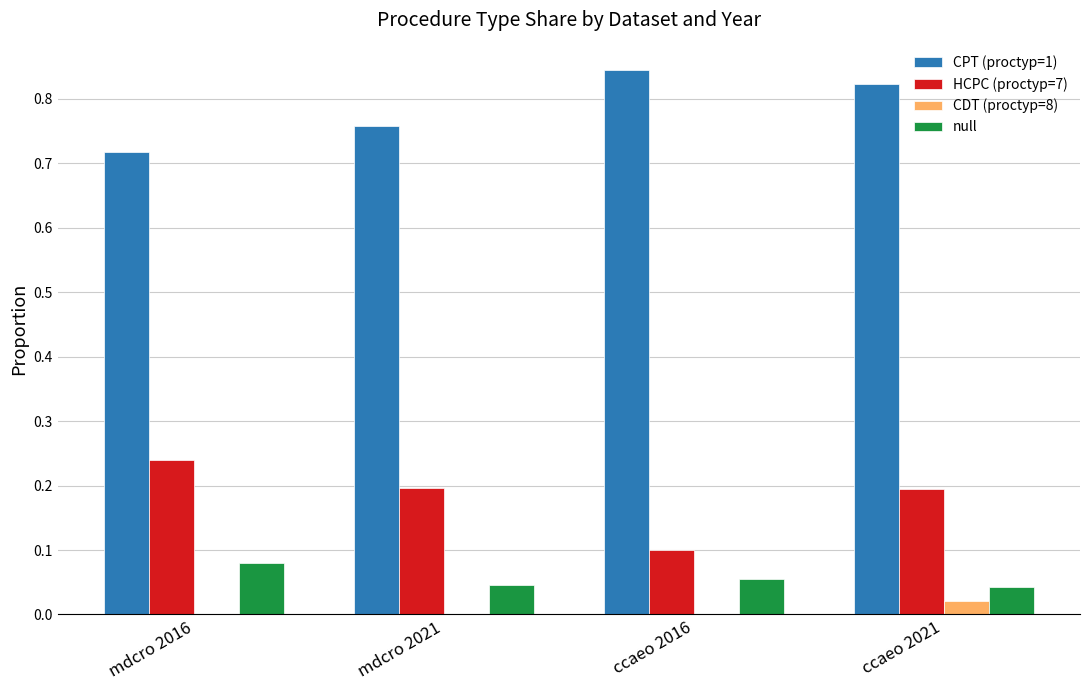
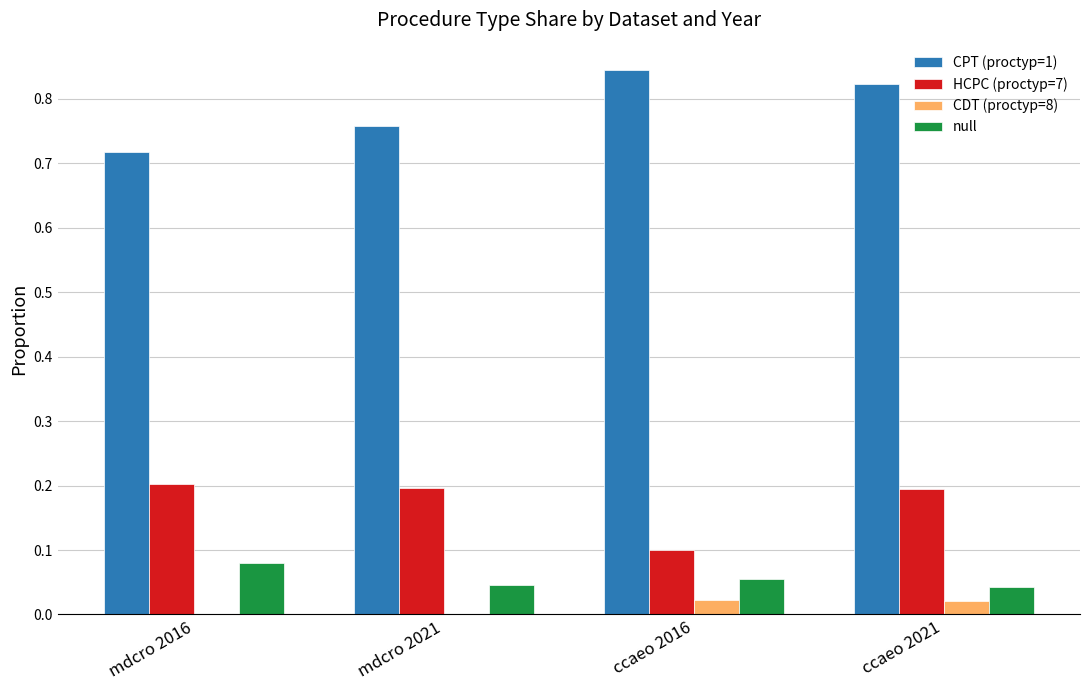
HCPC (proctyp=7), mdcro 2016: 0.24 -> 0.20
CDT (proctyp=8), ccaeo 2016: 0.00 -> 0.02
